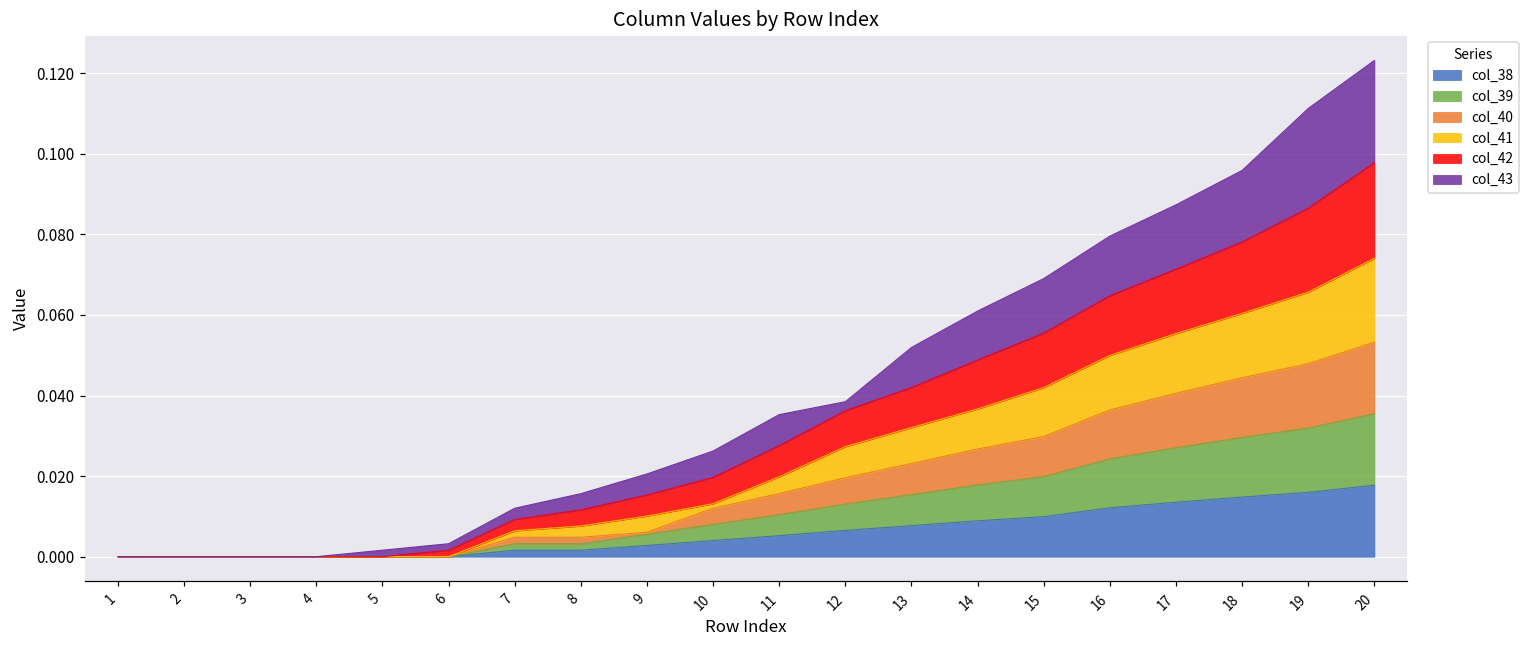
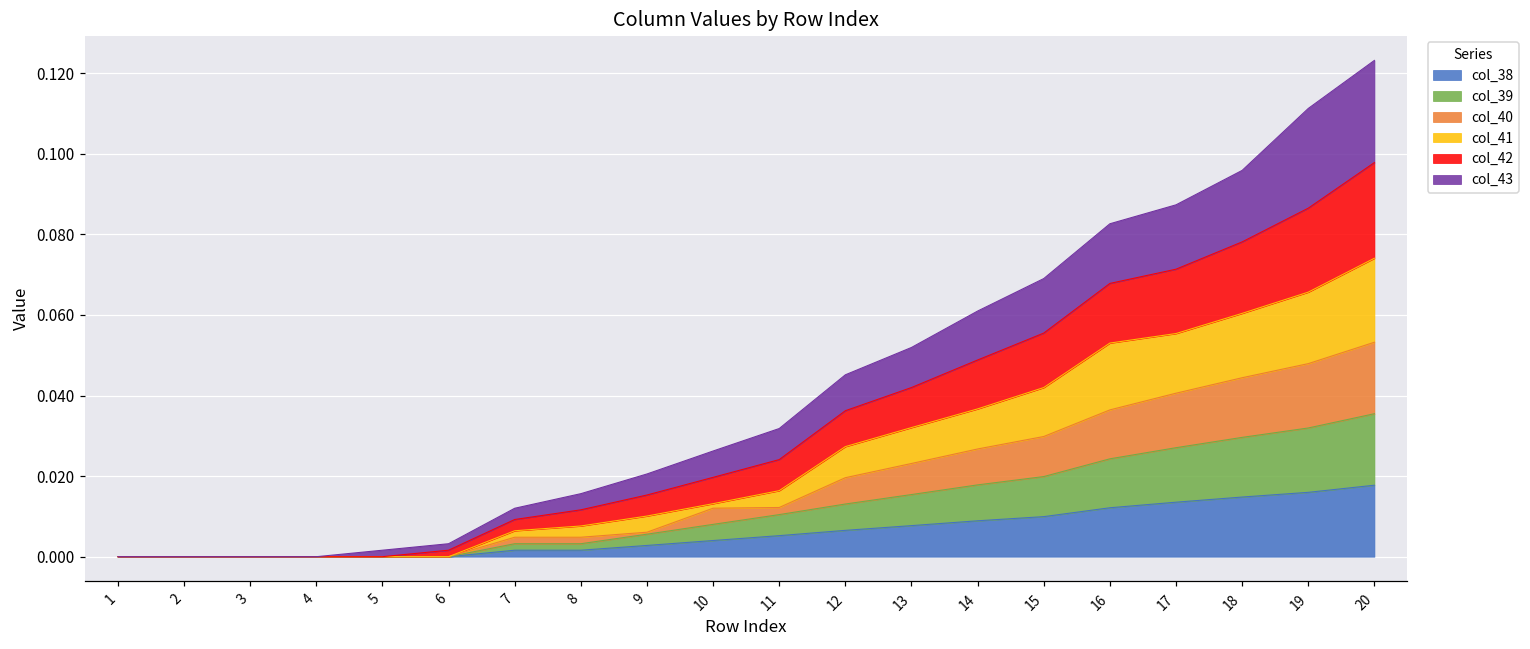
col_40, 11: 0.005 -> 0.002
col_43, 12: 0.002 -> 0.009
col_41, 16: 0.014 -> 0.017
